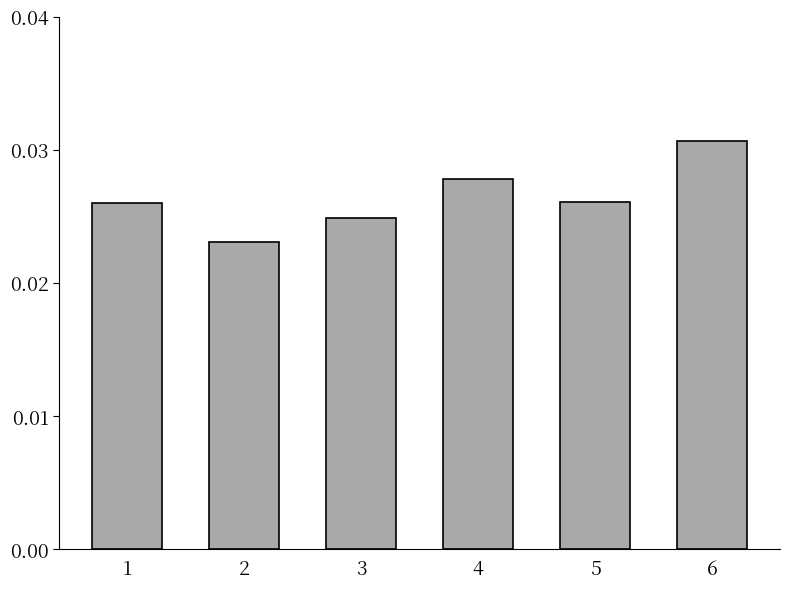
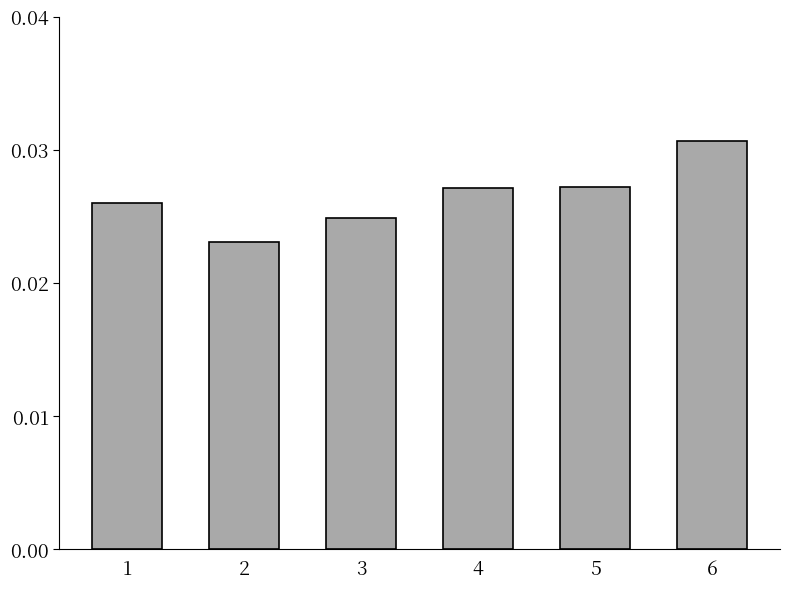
4: 0.0278 -> 0.0271
5: 0.0261 -> 0.0272
